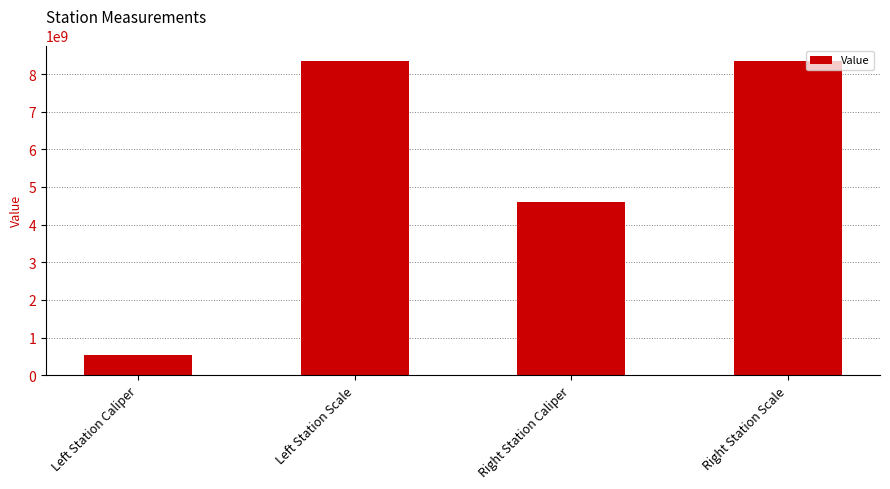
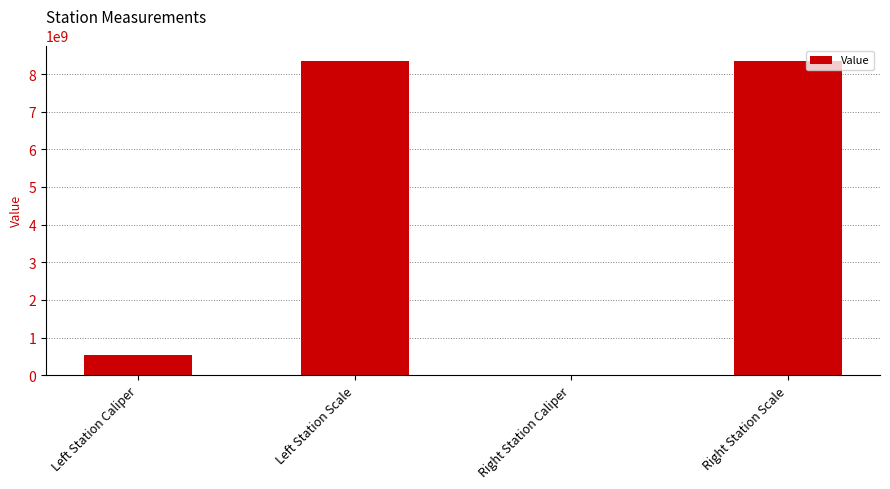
Right Station Caliper: 4600000000 -> 0
